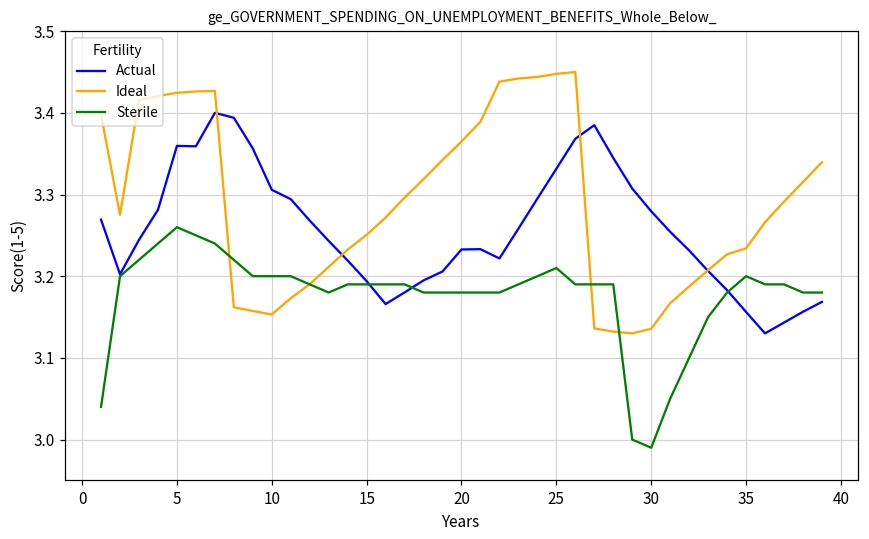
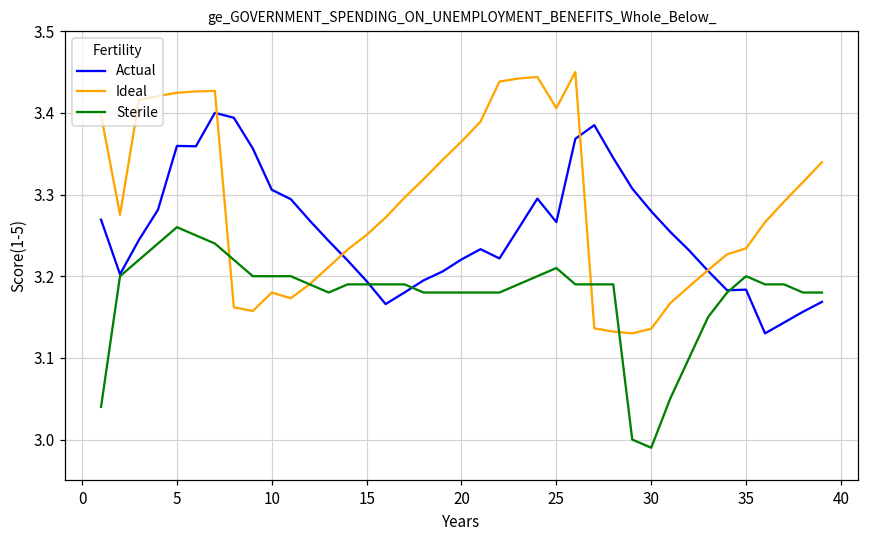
Ideal, 10: 3.15 -> 3.18
Actual, 20: 3.23 -> 3.22
Actual, 25: 3.33 -> 3.27
Ideal, 25: 3.45 -> 3.41
Actual, 35: 3.16 -> 3.18
